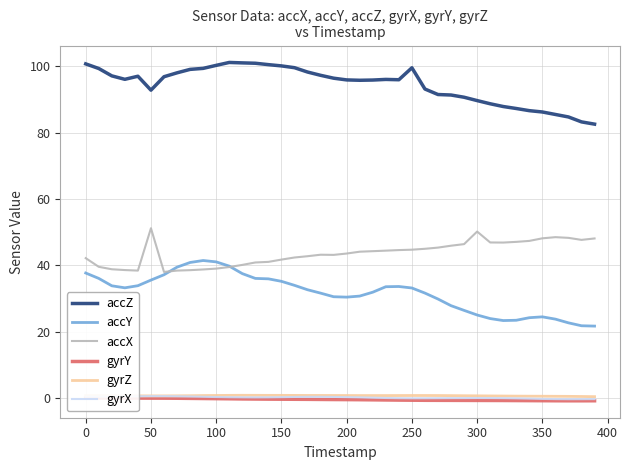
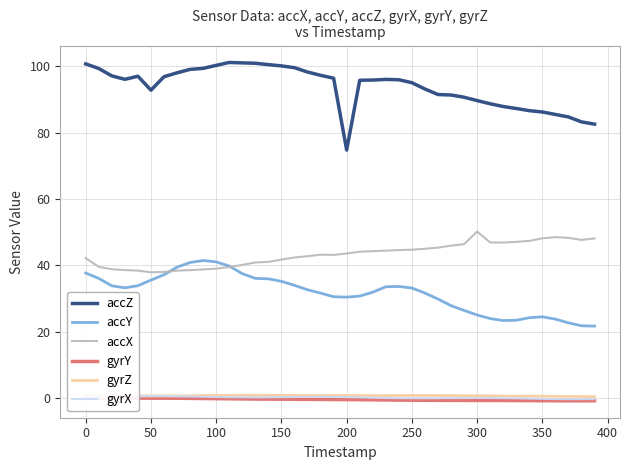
accX, 50: 51 -> 38
accZ, 200: 96 -> 75
accZ, 250: 100 -> 95
